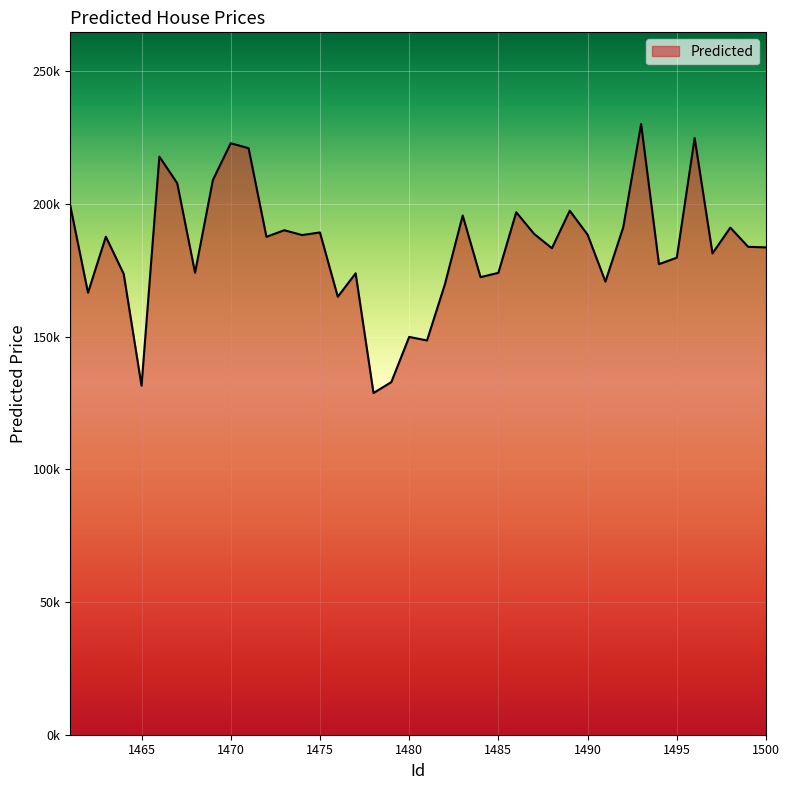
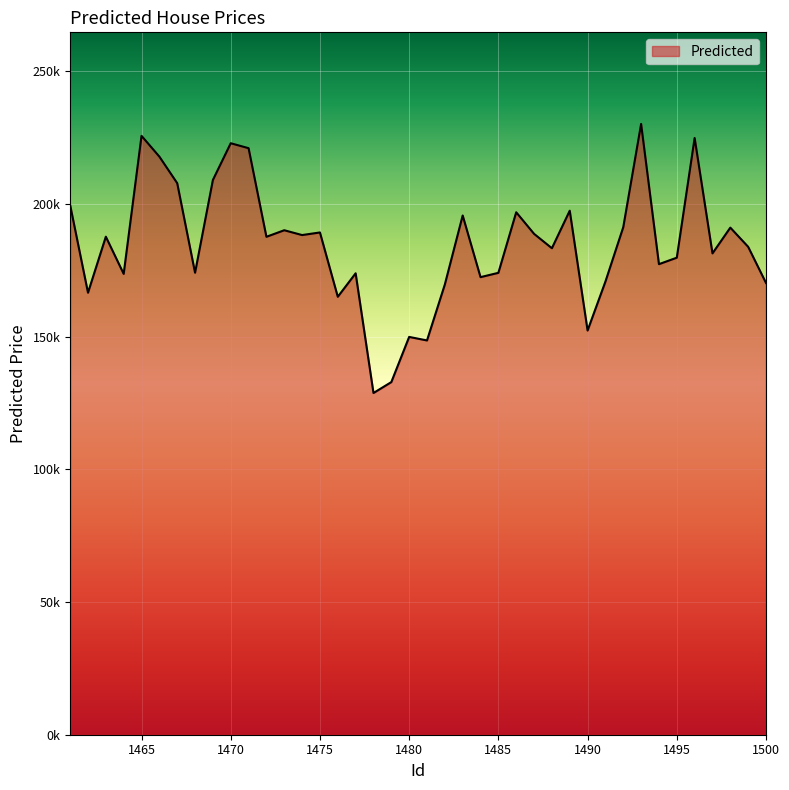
1465: 131000 -> 226000
1490: 188000 -> 152000
1500: 184000 -> 170000
